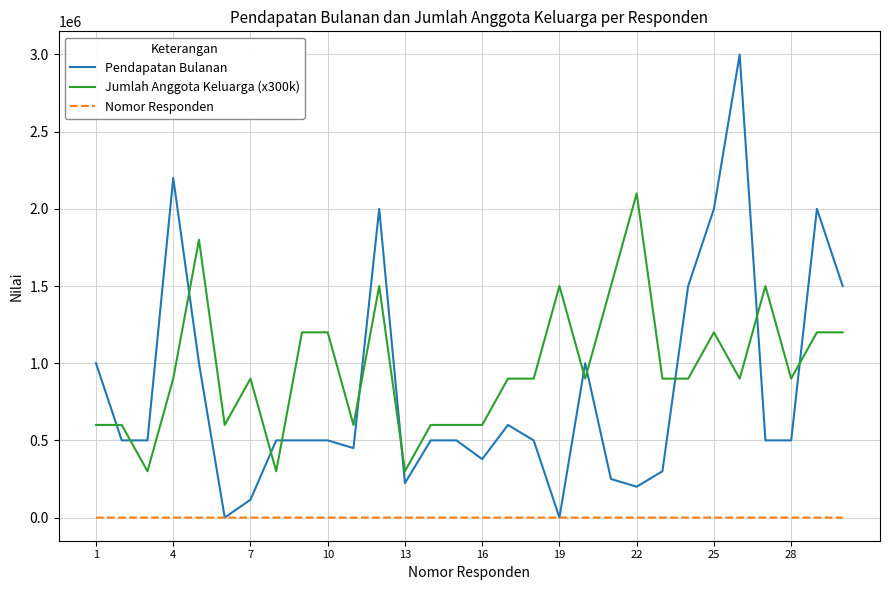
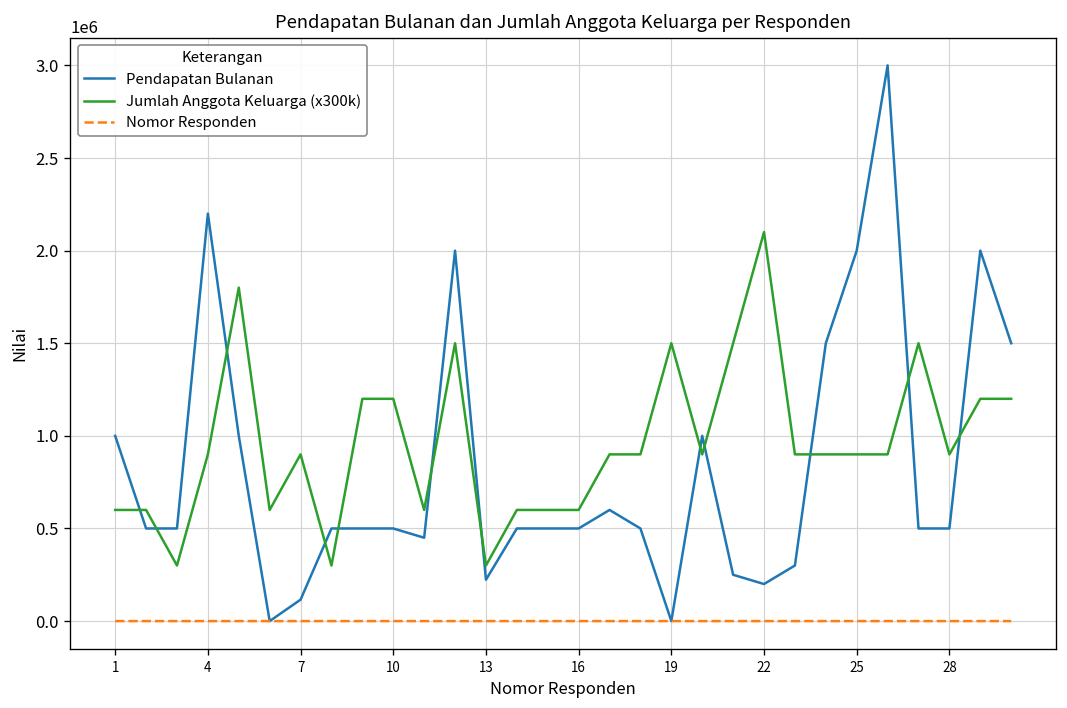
Pendapatan Bulanan, 16: 380000 -> 500000
Jumlah Anggota Keluarga (x300k), 25: 1200000 -> 900000
